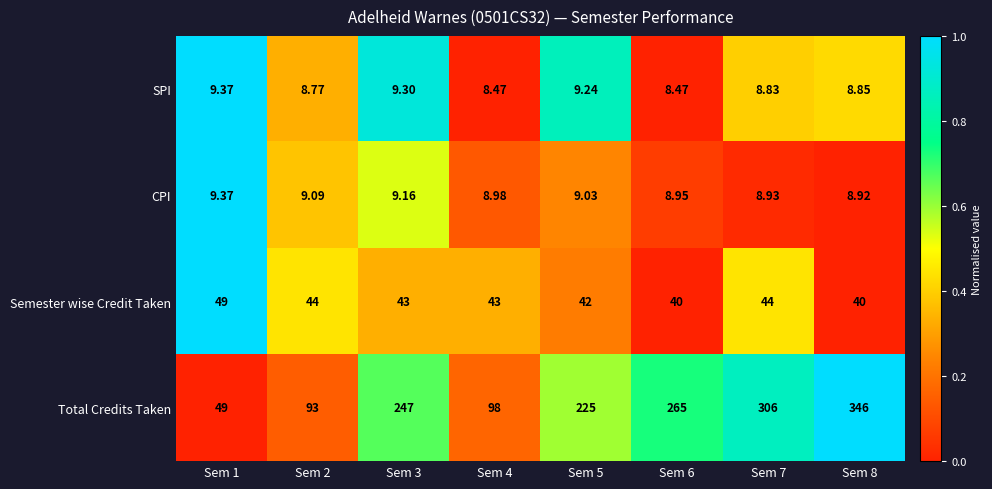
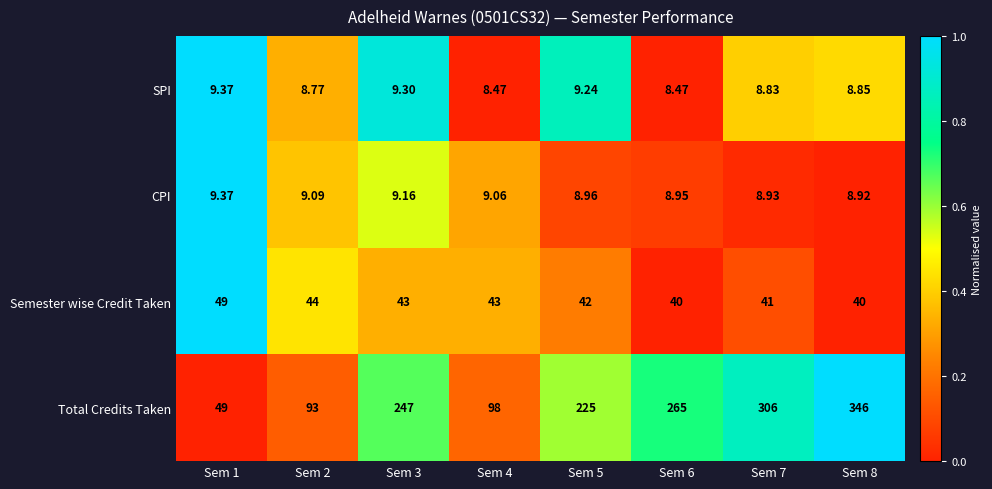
CPI, Sem 4: 8.98 -> 9.06
CPI, Sem 5: 9.03 -> 8.96
Semester wise Credit Taken, Sem 7: 44 -> 41
